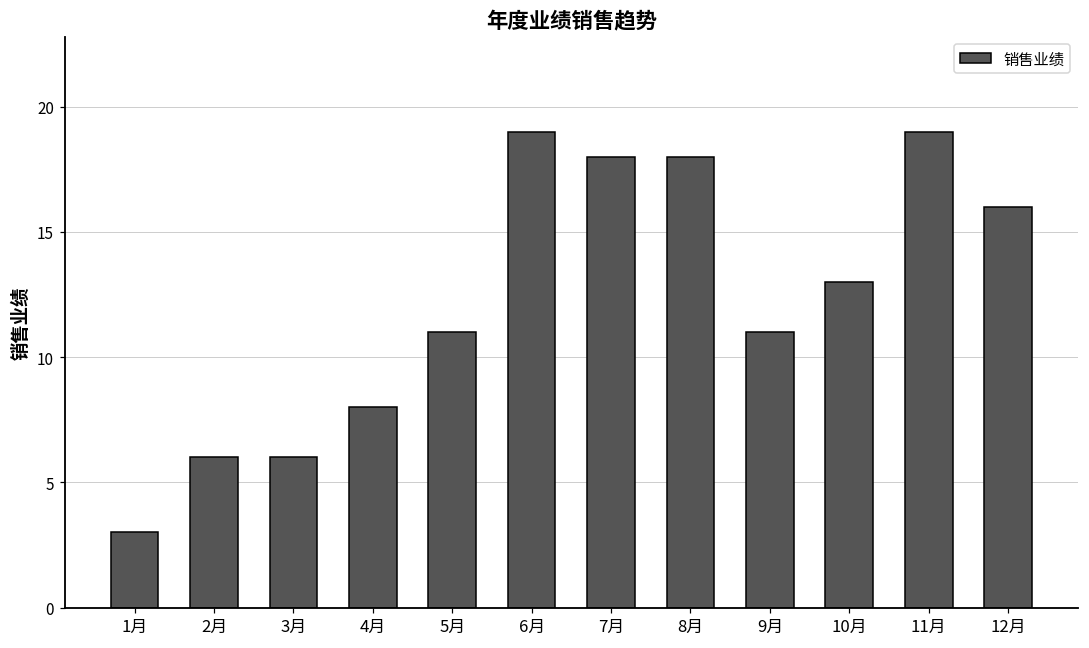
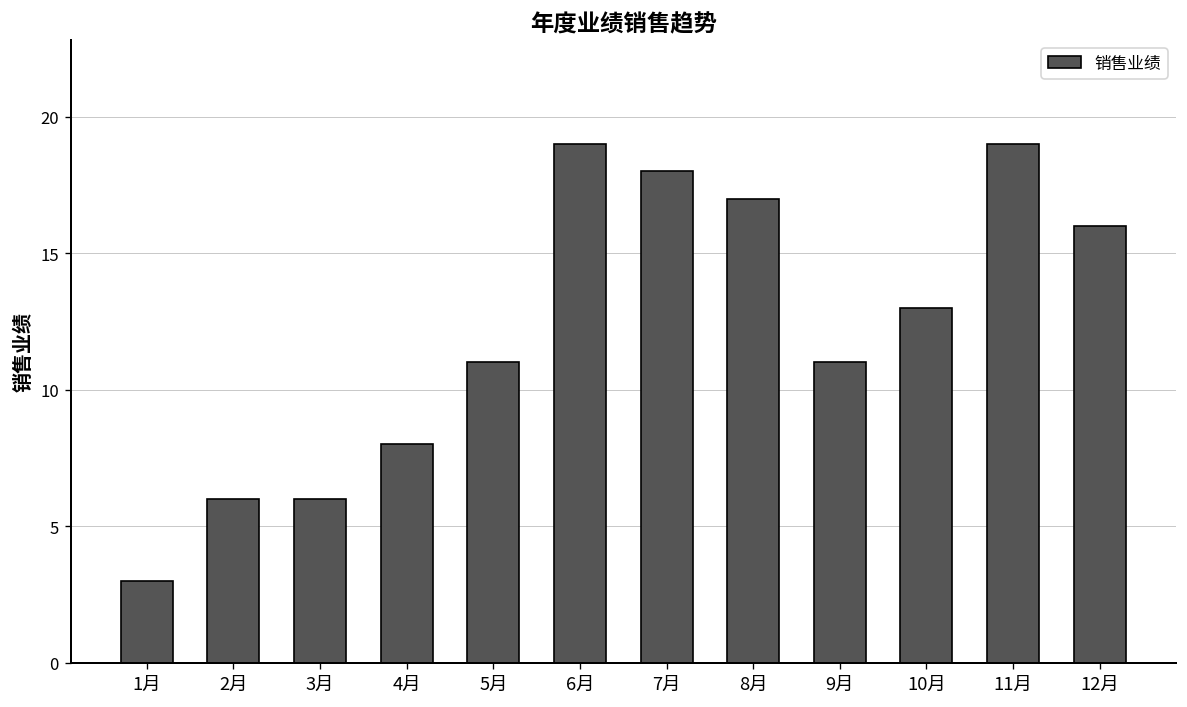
8月: 18 -> 17
